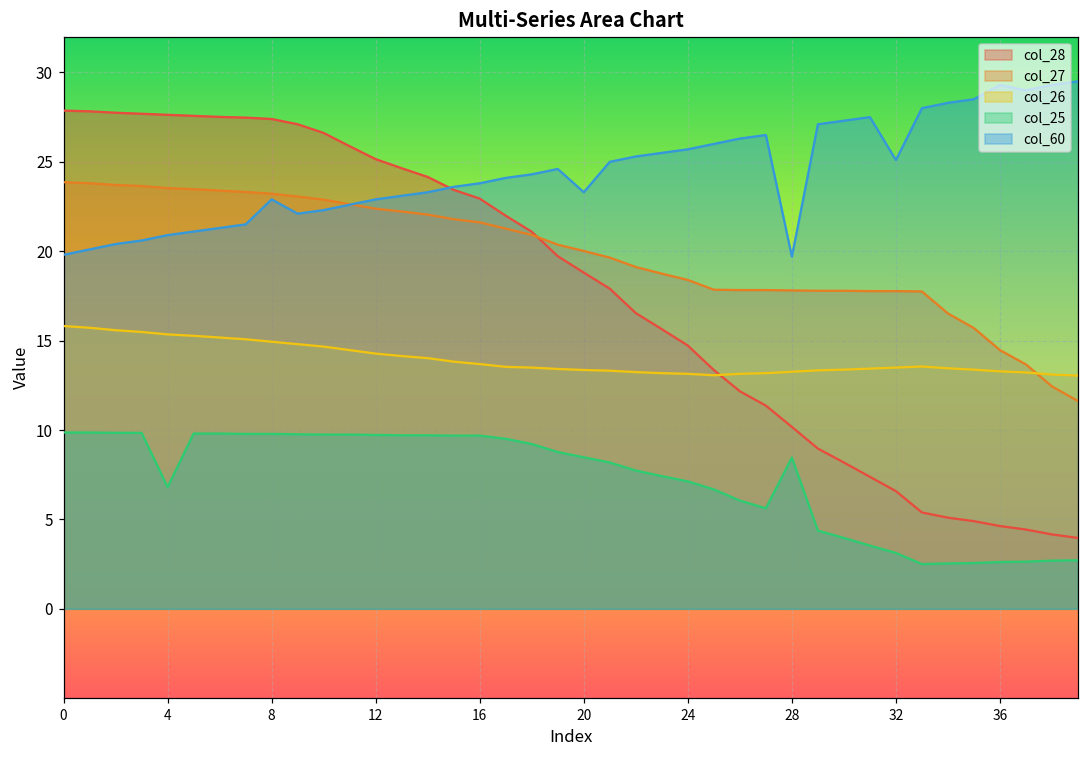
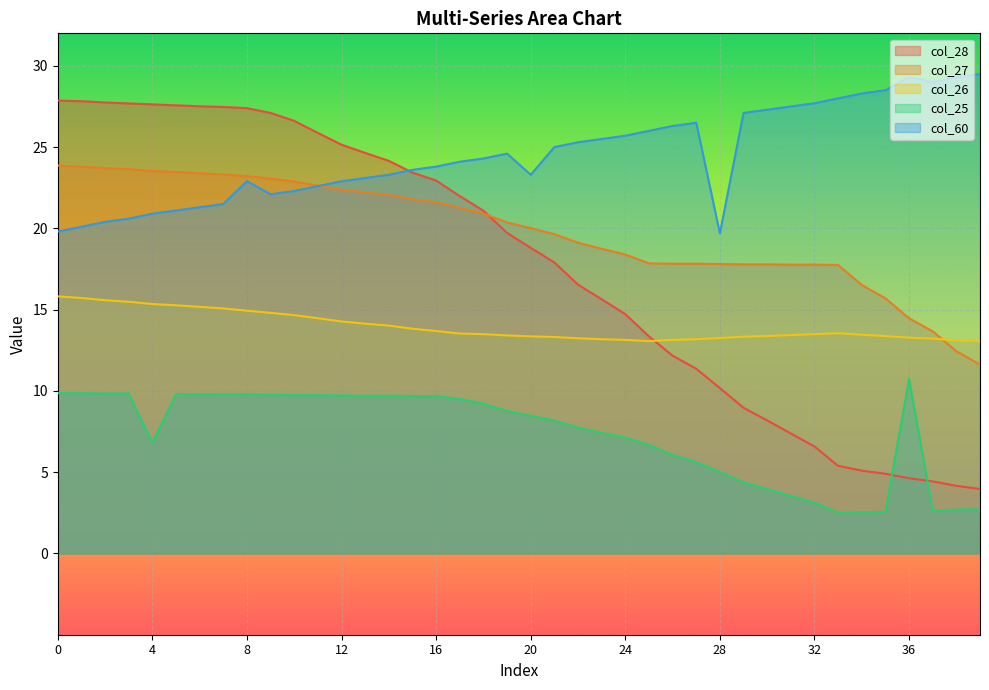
col_25, 28: 8.5 -> 5.0
col_60, 32: 25.1 -> 27.7
col_25, 36: 2.6 -> 10.7
